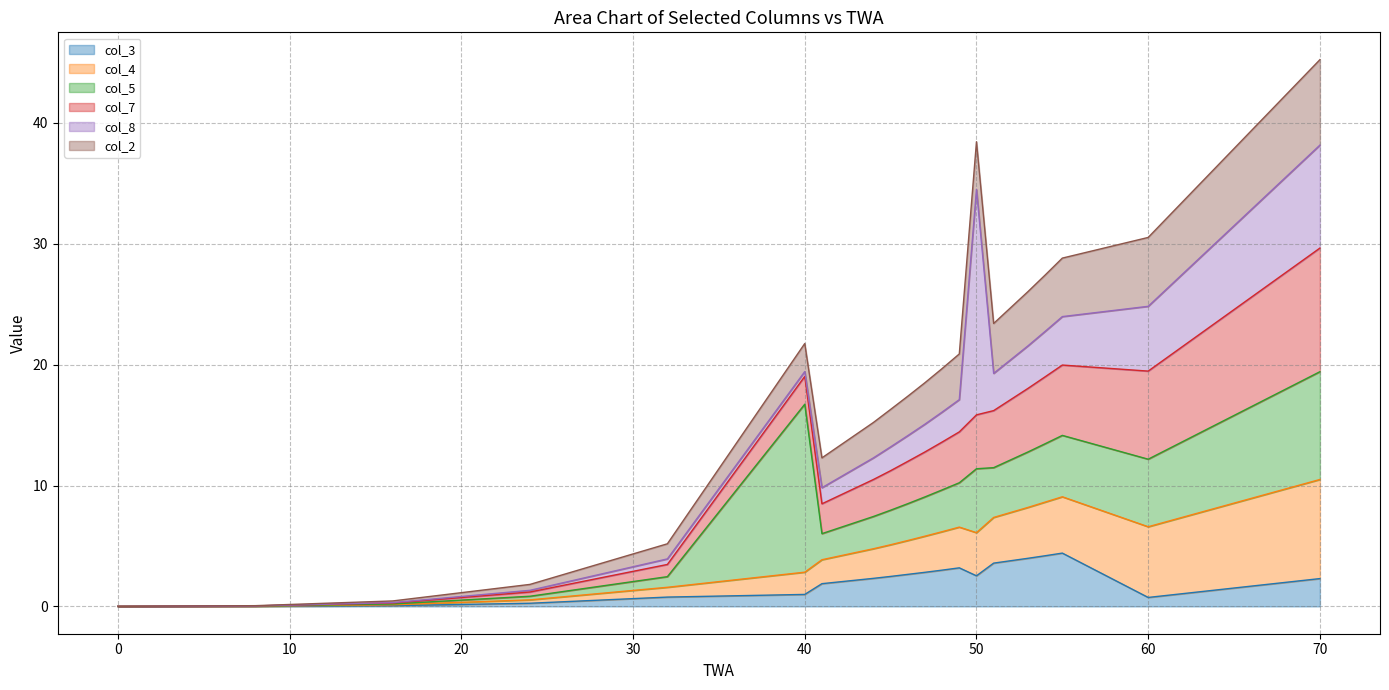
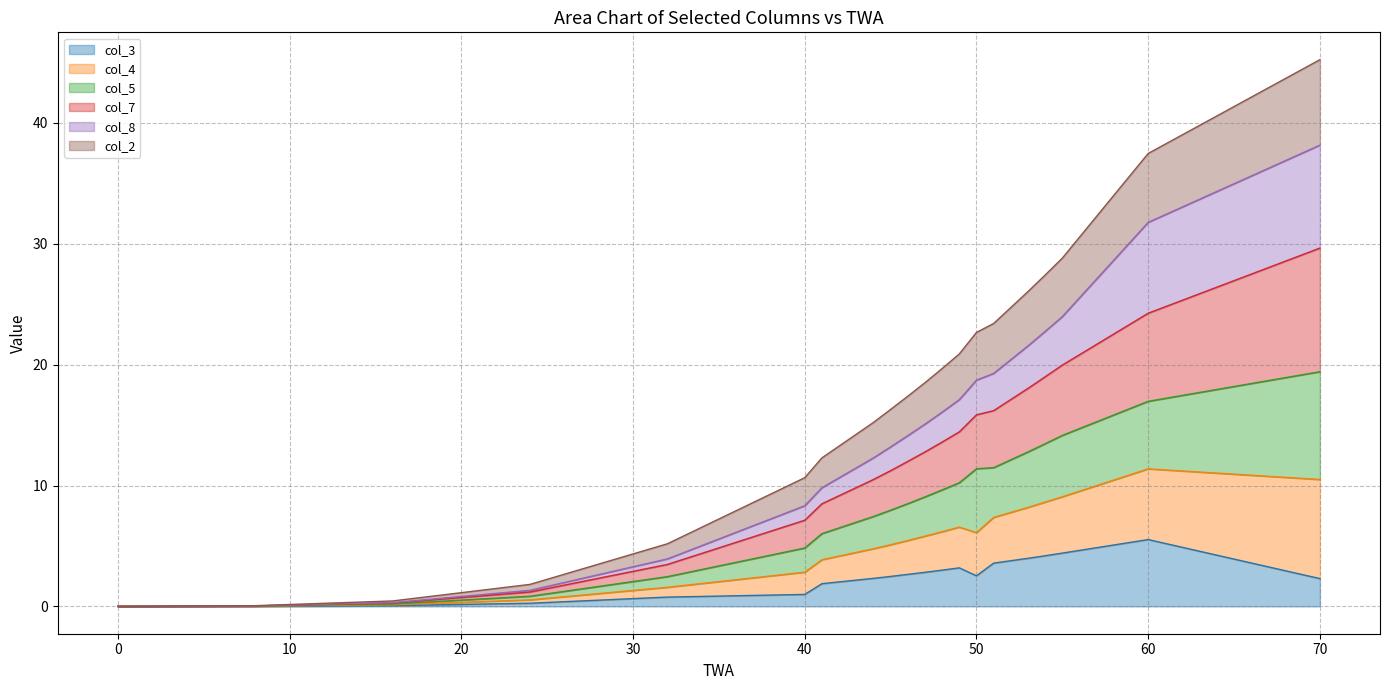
col_5, 40: 13.9 -> 2.0
col_8, 40: 0.4 -> 1.2
col_8, 50: 18.7 -> 2.9
col_3, 60: 0.7 -> 5.5
col_8, 60: 5.4 -> 7.5
